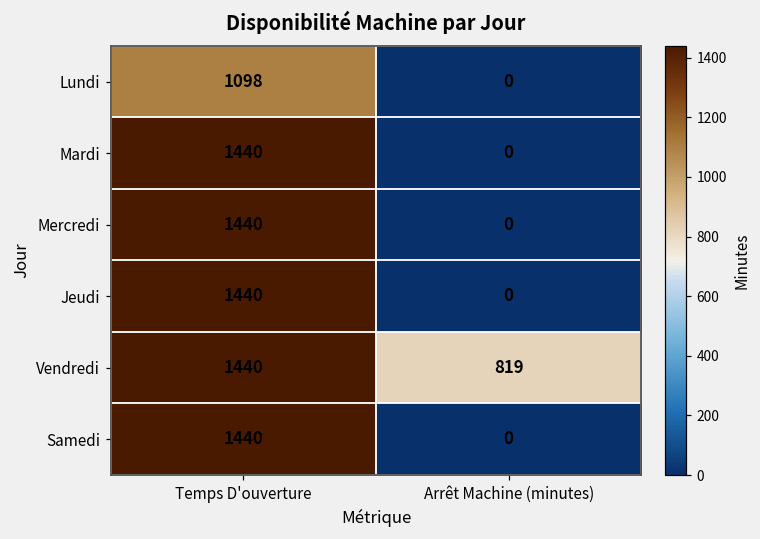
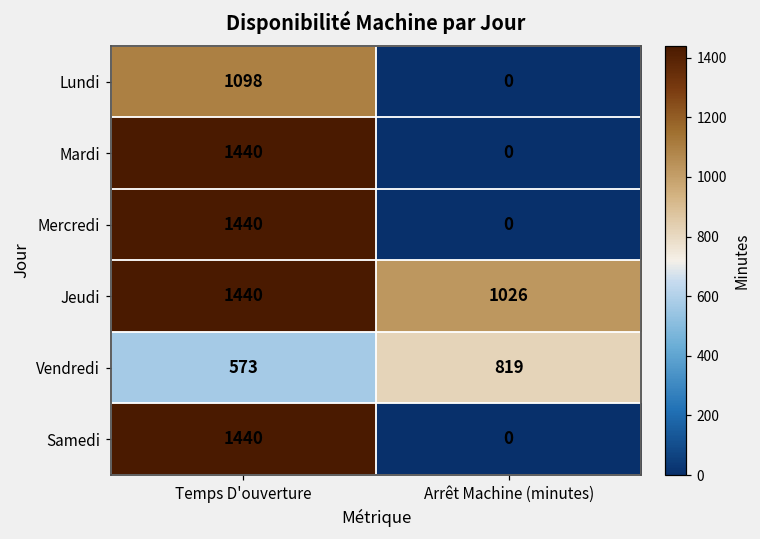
Jeudi, Arrêt Machine (minutes): 0 -> 1026
Vendredi, Temps D'ouverture: 1440 -> 573
